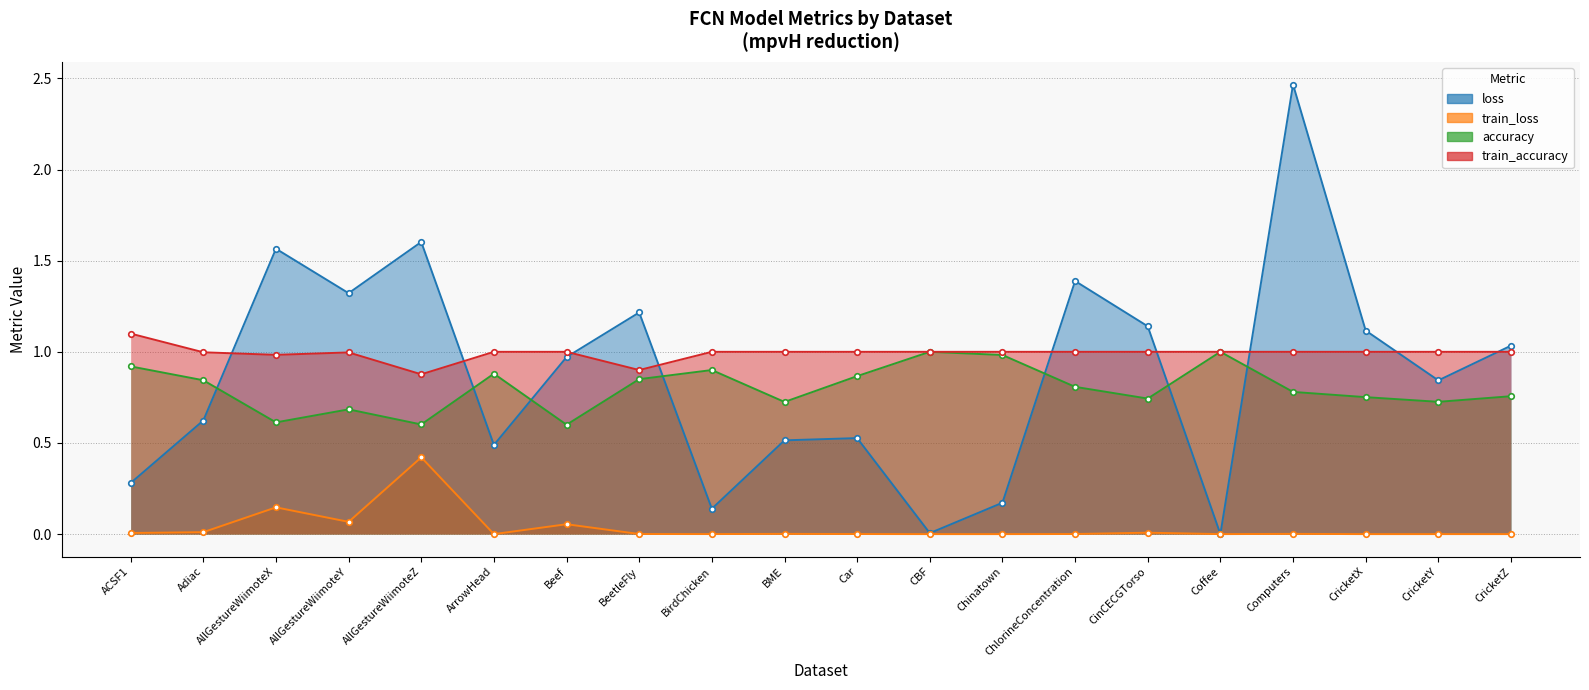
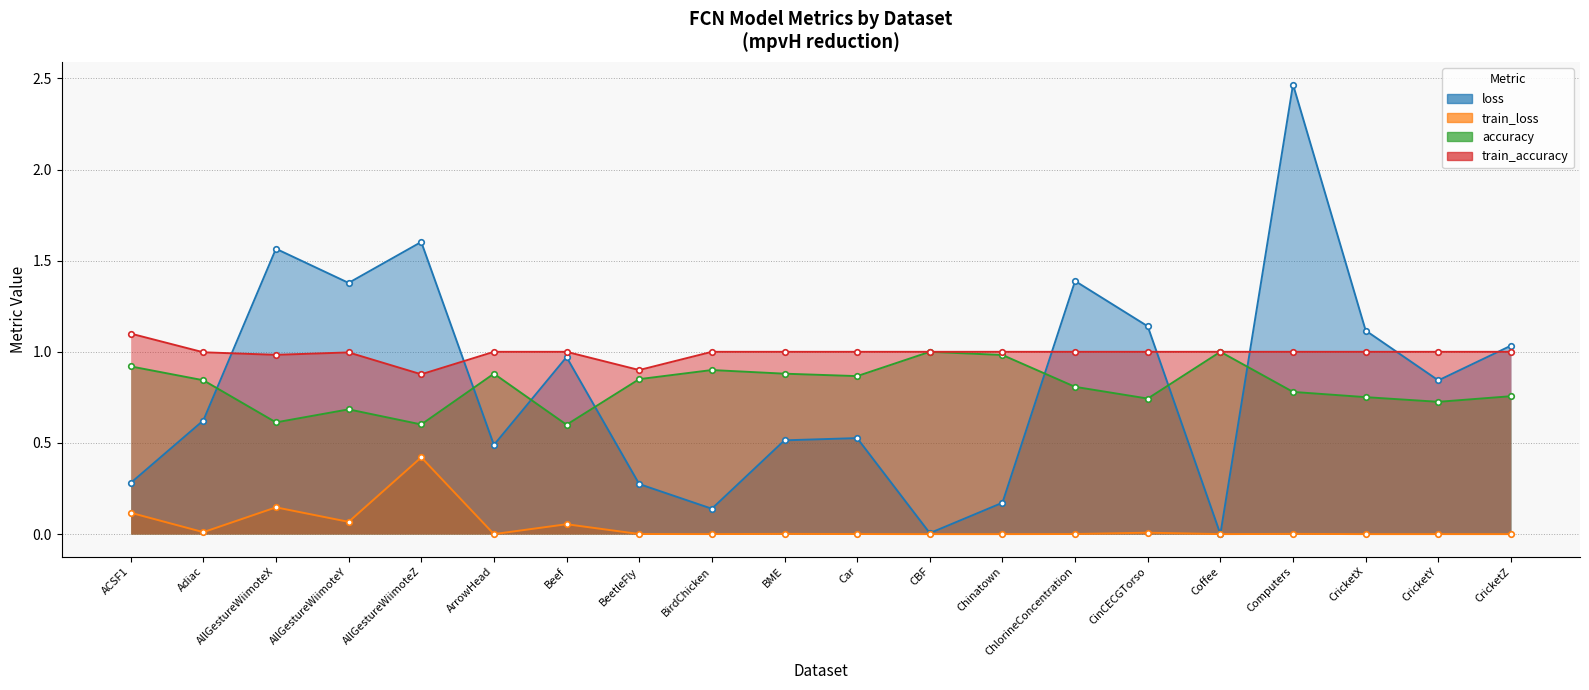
train_loss, ACSF1: 0.01 -> 0.12
loss, AllGestureWiimoteY: 1.32 -> 1.38
loss, BeetleFly: 1.22 -> 0.27
accuracy, BME: 0.73 -> 0.88
